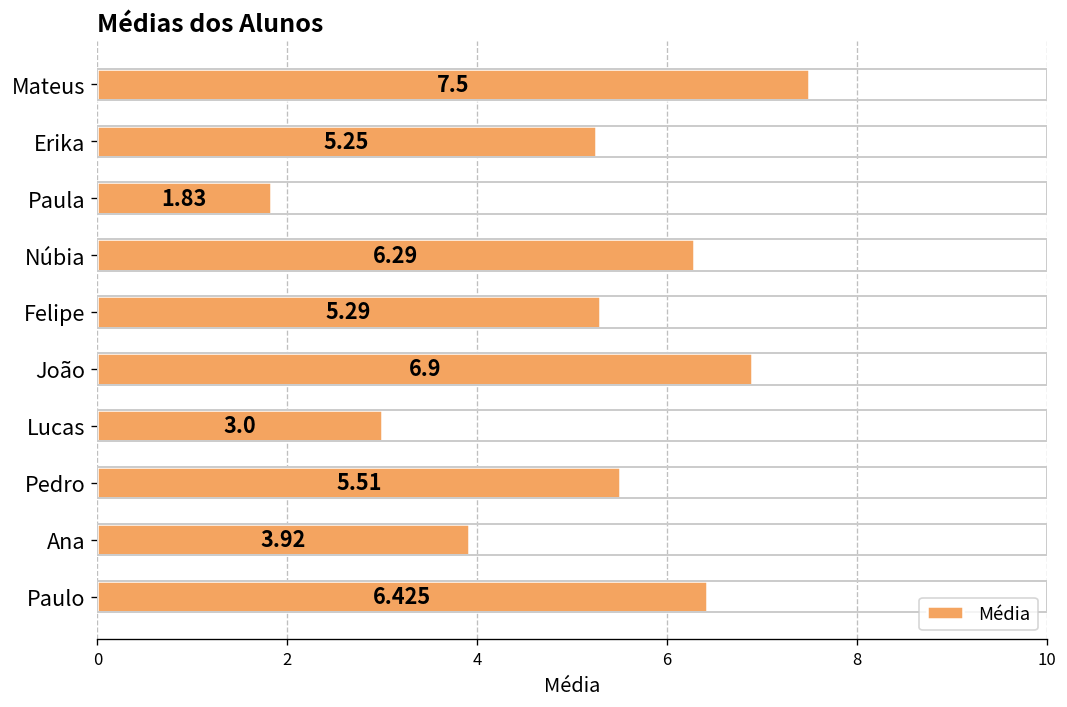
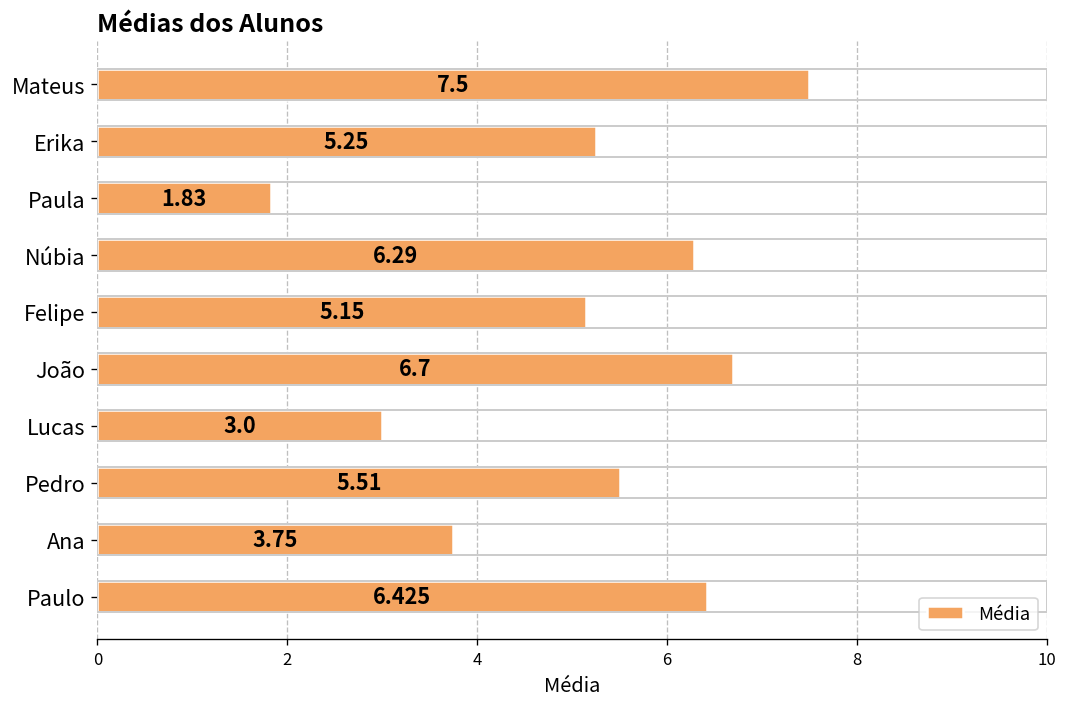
Felipe: 5.29 -> 5.15
João: 6.9 -> 6.7
Ana: 3.92 -> 3.75
